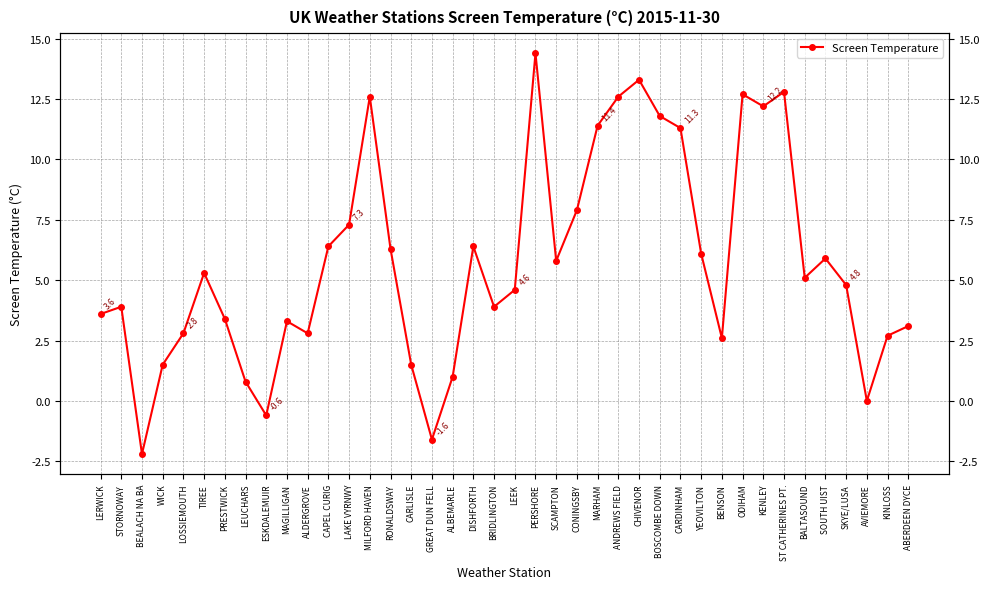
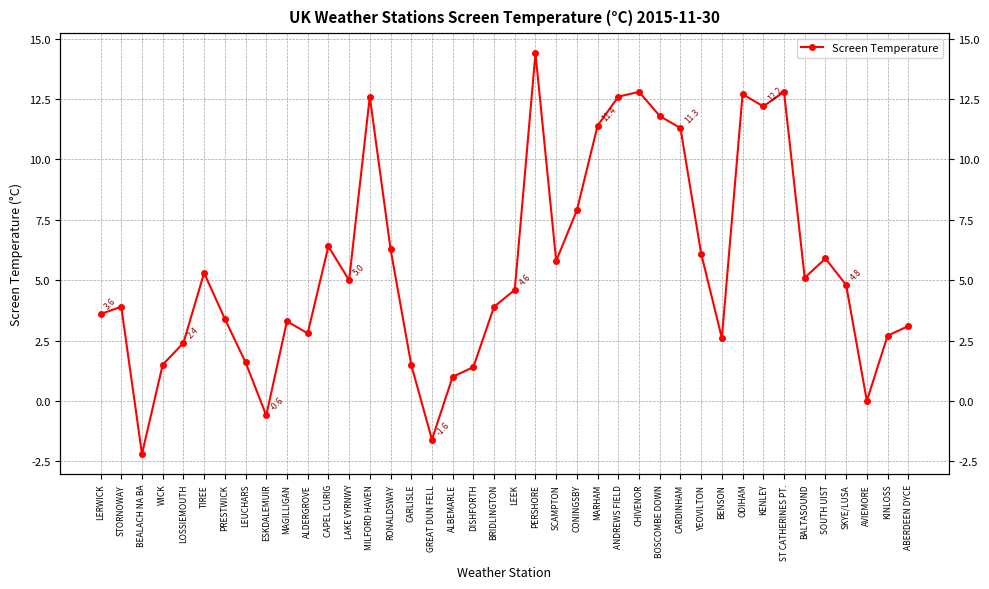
LOSSIEMOUTH: 2.8 -> 2.4
LEUCHARS: 0.8 -> 1.6
LAKE VYRNWY: 7.3 -> 5.0
DISHFORTH: 6.4 -> 1.4
CHIVENOR: 13.3 -> 12.8
